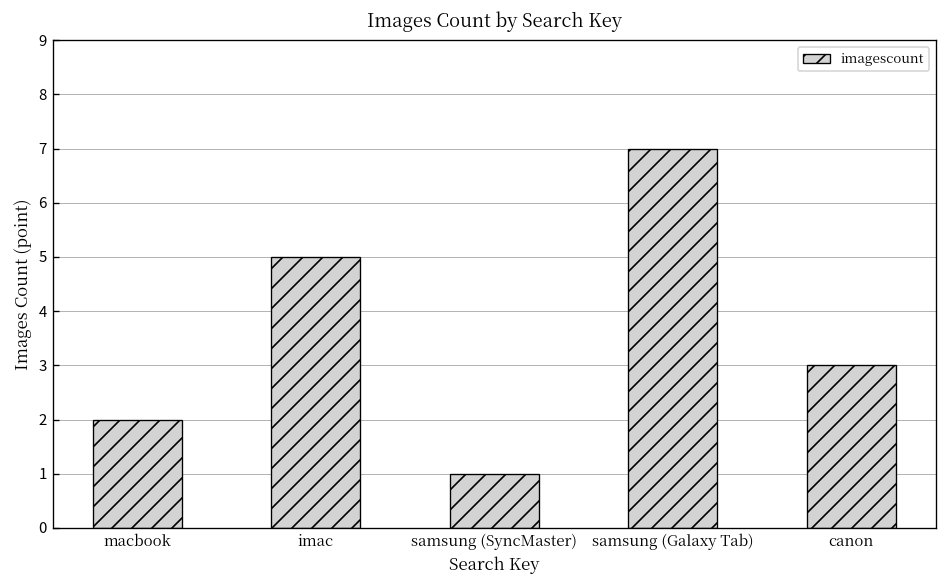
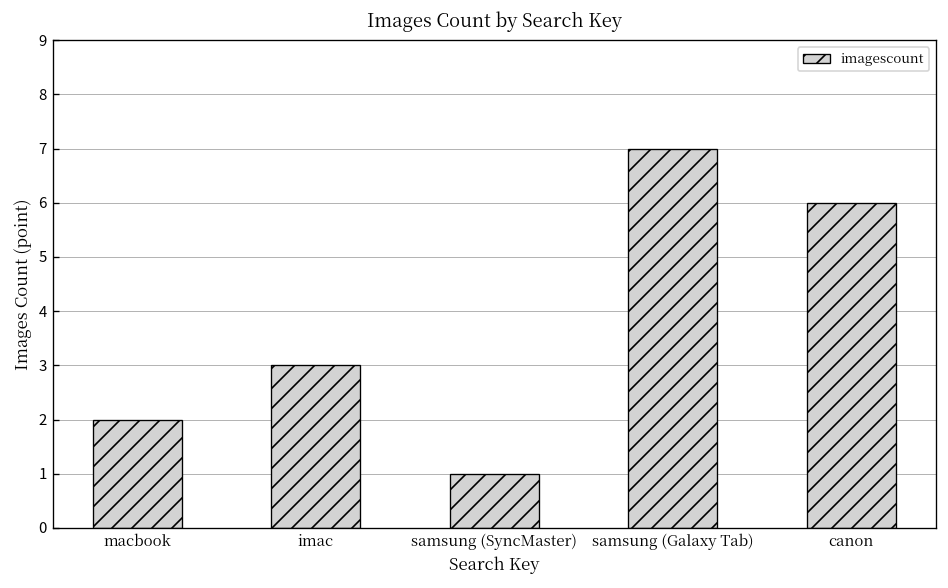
imac: 5 -> 3
canon: 3 -> 6
